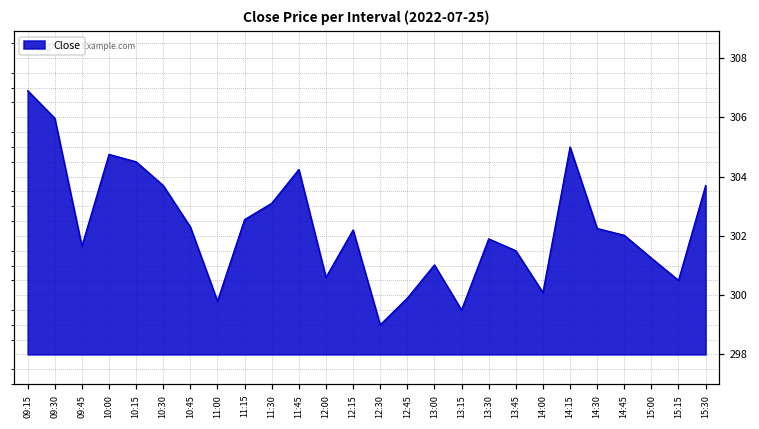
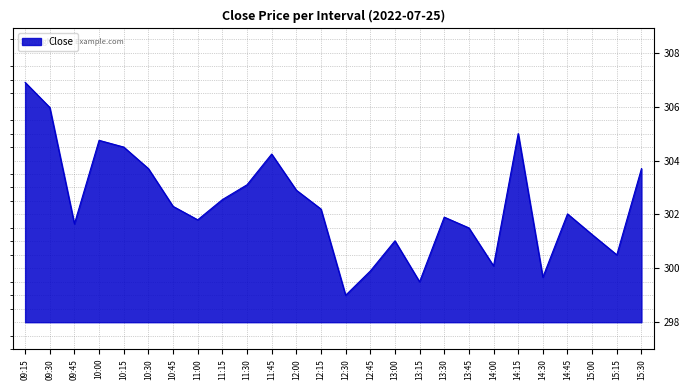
11:00: 299.8 -> 301.8
12:00: 300.6 -> 302.9
14:30: 302.3 -> 299.7
